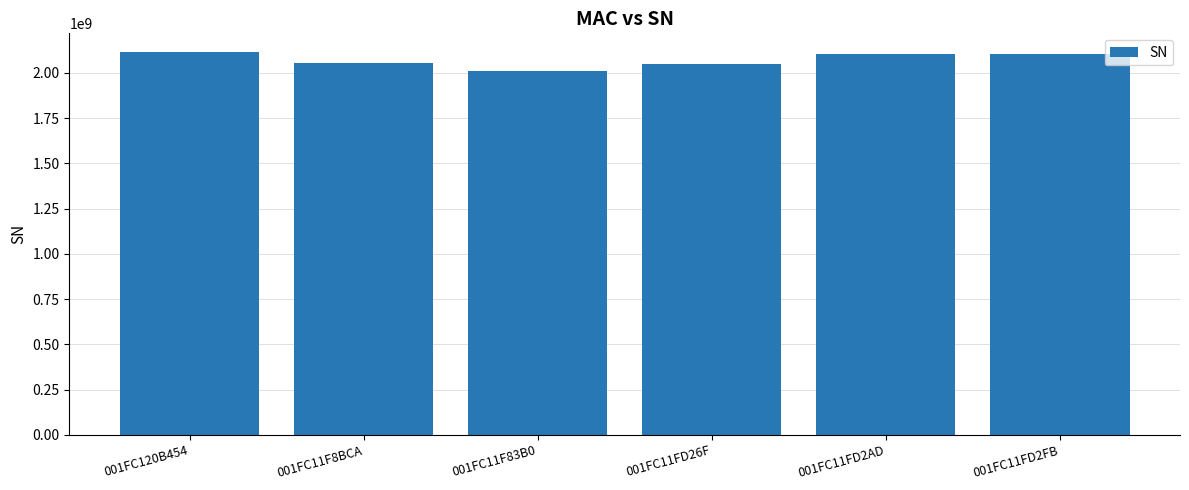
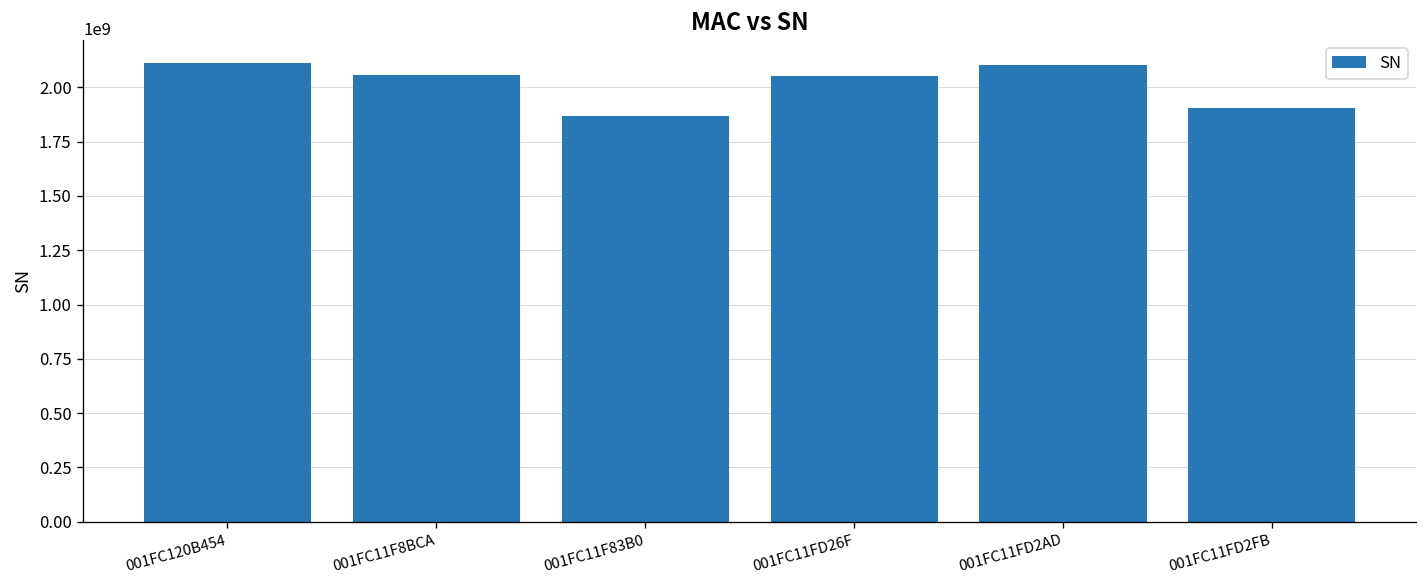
001FC11F83B0: 2010000000 -> 1870000000
001FC11FD2FB: 2100000000 -> 1900000000
